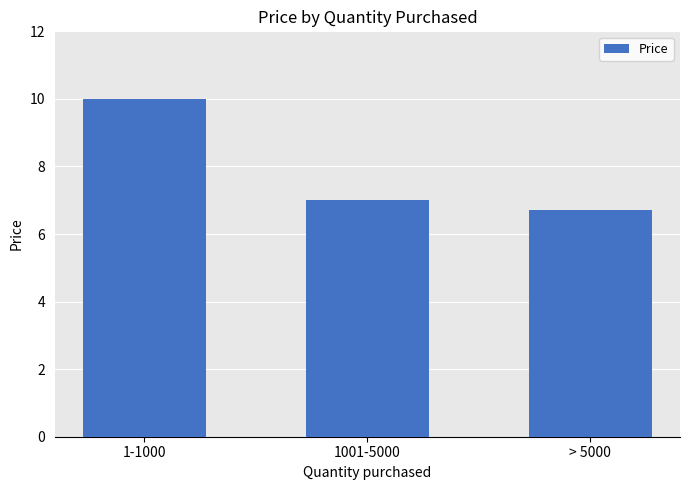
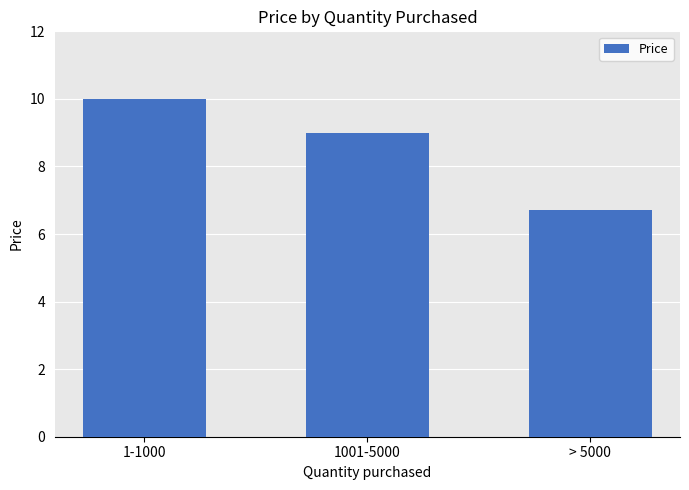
1001-5000: 7 -> 9
